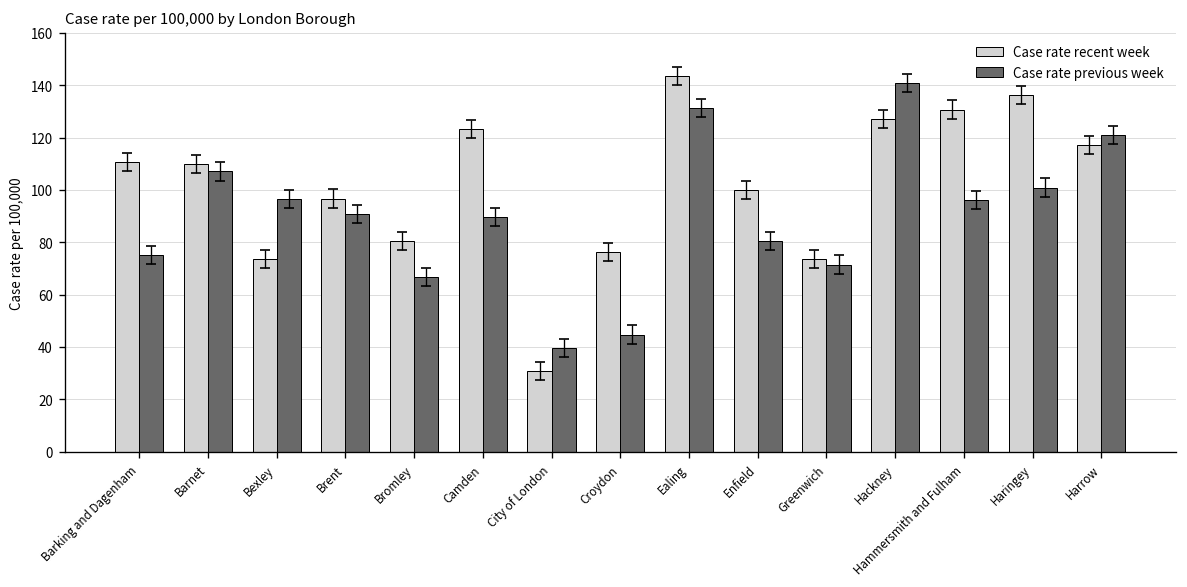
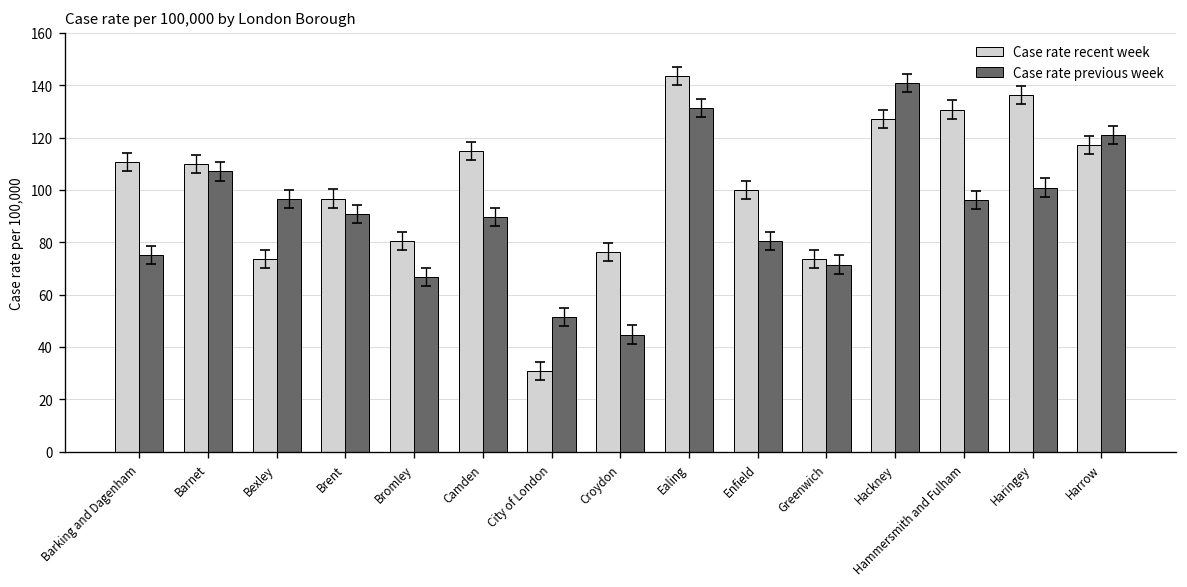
Case rate recent week, Camden: 123 -> 115
Case rate previous week, City of London: 40 -> 51
